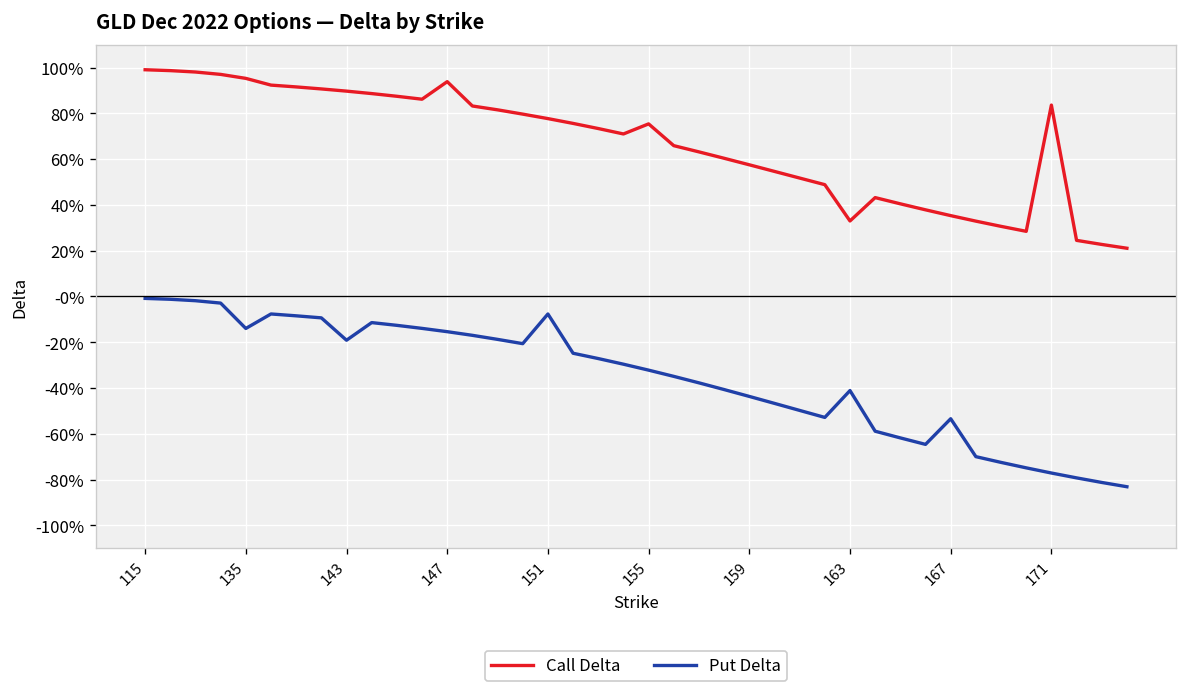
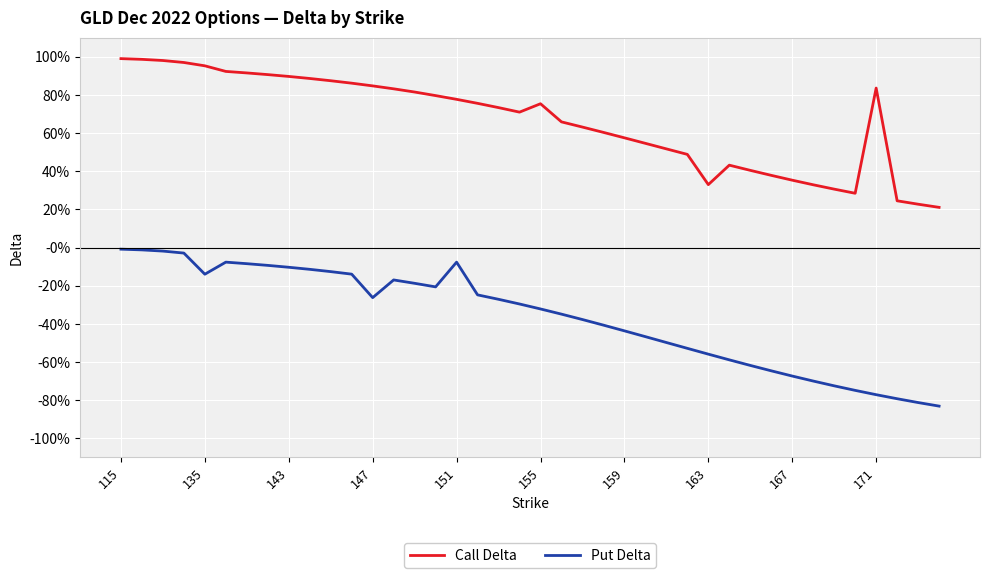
Put Delta, 143: -19% -> -10%
Call Delta, 147: 94% -> 85%
Put Delta, 147: -15% -> -26%
Put Delta, 163: -41% -> -56%
Put Delta, 167: -53% -> -67%
